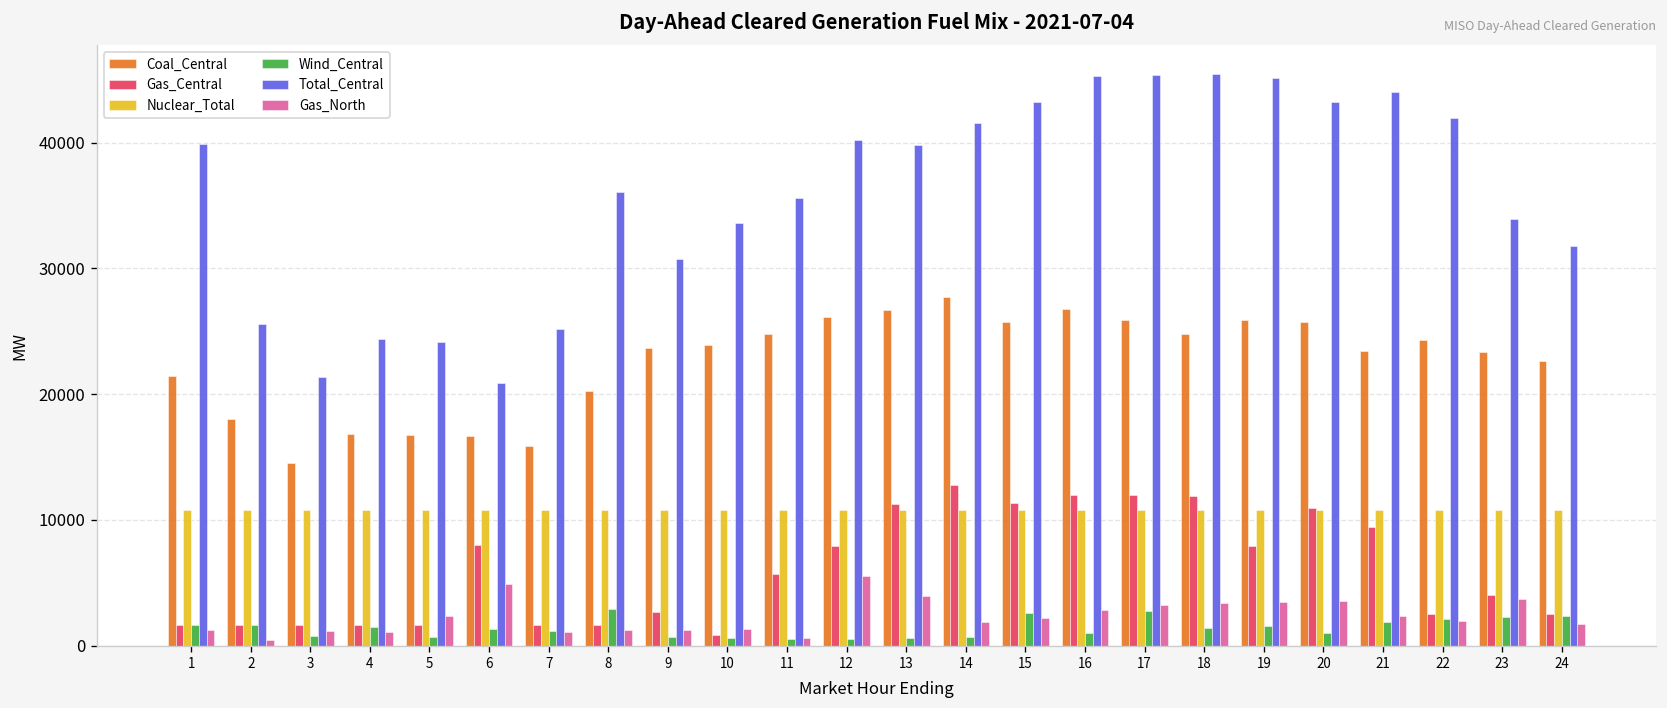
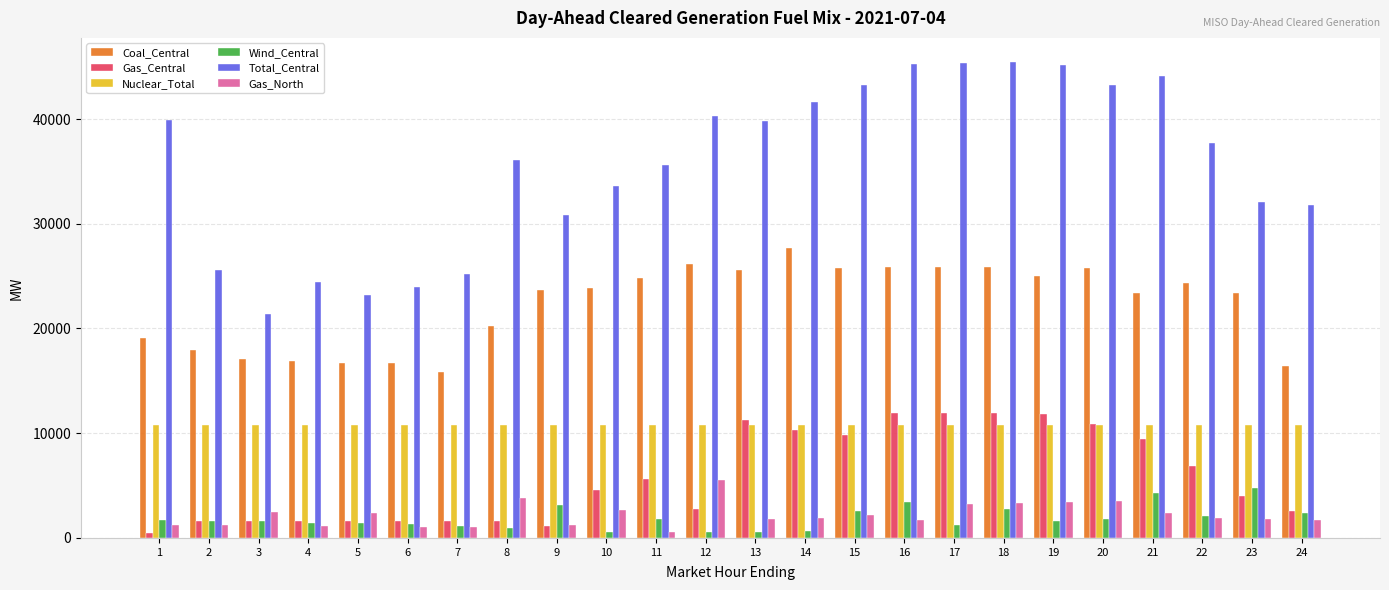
Coal_Central, 1: 21400 -> 19100
Gas_Central, 1: 1700 -> 500
Gas_North, 2: 400 -> 1200
Coal_Central, 3: 14500 -> 17100
Wind_Central, 3: 700 -> 1600
Gas_North, 3: 1100 -> 2500
Wind_Central, 5: 600 -> 1400
Total_Central, 5: 24100 -> 23200
Gas_Central, 6: 8000 -> 1700
Total_Central, 6: 20900 -> 23900
Gas_North, 6: 4900 -> 1100
Wind_Central, 8: 2900 -> 1000
Gas_North, 8: 1200 -> 3800
Gas_Central, 9: 2600 -> 1100
Wind_Central, 9: 700 -> 3100
Gas_Central, 10: 900 -> 4600
Gas_North, 10: 1300 -> 2700
Wind_Central, 11: 500 -> 1800
Gas_Central, 12: 7900 -> 2800
Coal_Central, 13: 26700 -> 25600
Gas_North, 13: 4000 -> 1800
Gas_Central, 14: 12800 -> 10300
Gas_Central, 15: 11300 -> 9800
Coal_Central, 16: 26800 -> 25900
Wind_Central, 16: 1000 -> 3500
Gas_North, 16: 2800 -> 1700
Wind_Central, 17: 2700 -> 1200
Coal_Central, 18: 24800 -> 25900
Wind_Central, 18: 1400 -> 2700
Coal_Central, 19: 25900 -> 25000
Gas_Central, 19: 7900 -> 11800
Wind_Central, 20: 1000 -> 1800
Wind_Central, 21: 1900 -> 4300
Gas_Central, 22: 2500 -> 6900
Total_Central, 22: 42000 -> 37800
Wind_Central, 23: 2300 -> 4800
Total_Central, 23: 33900 -> 32000
Gas_North, 23: 3700 -> 1800
Coal_Central, 24: 22600 -> 16400
